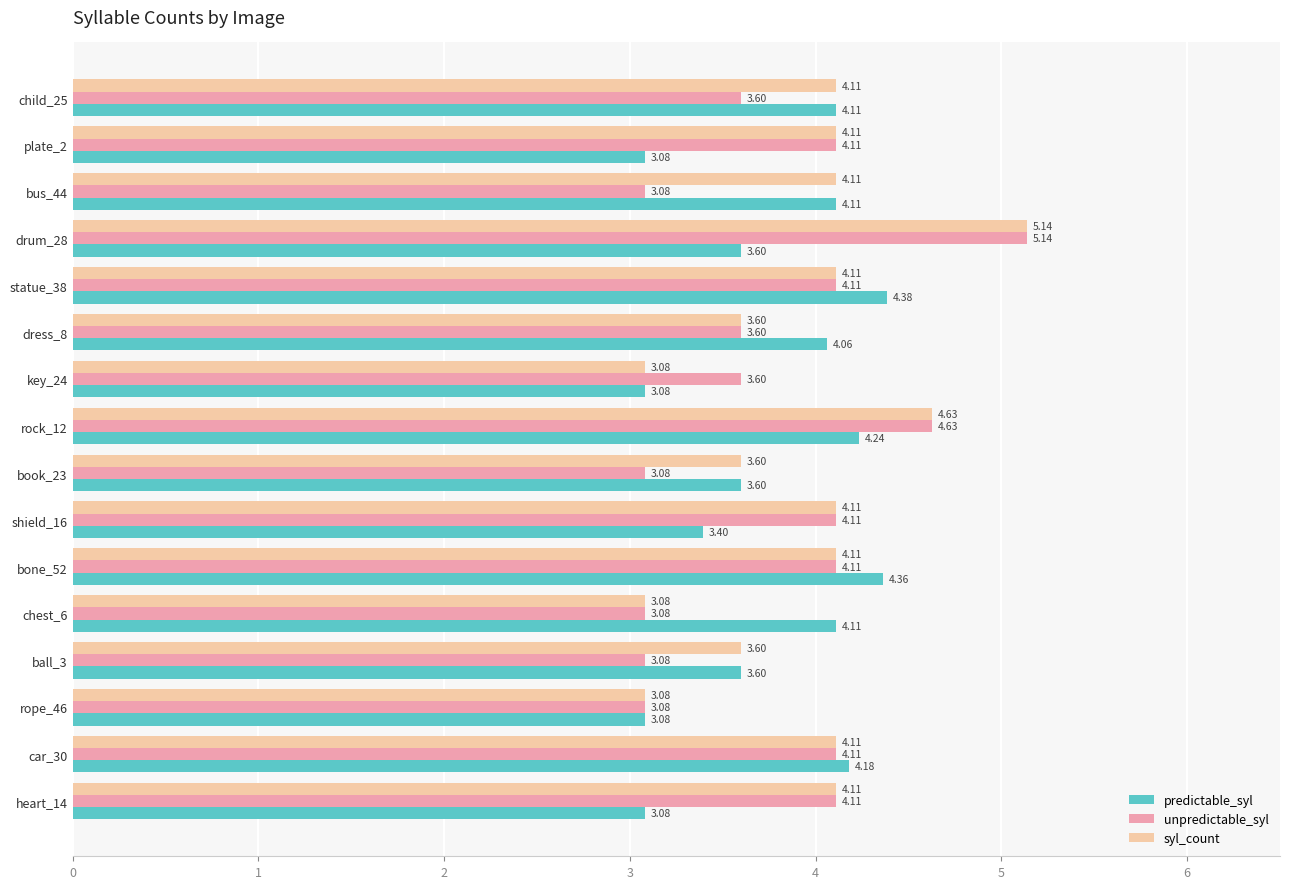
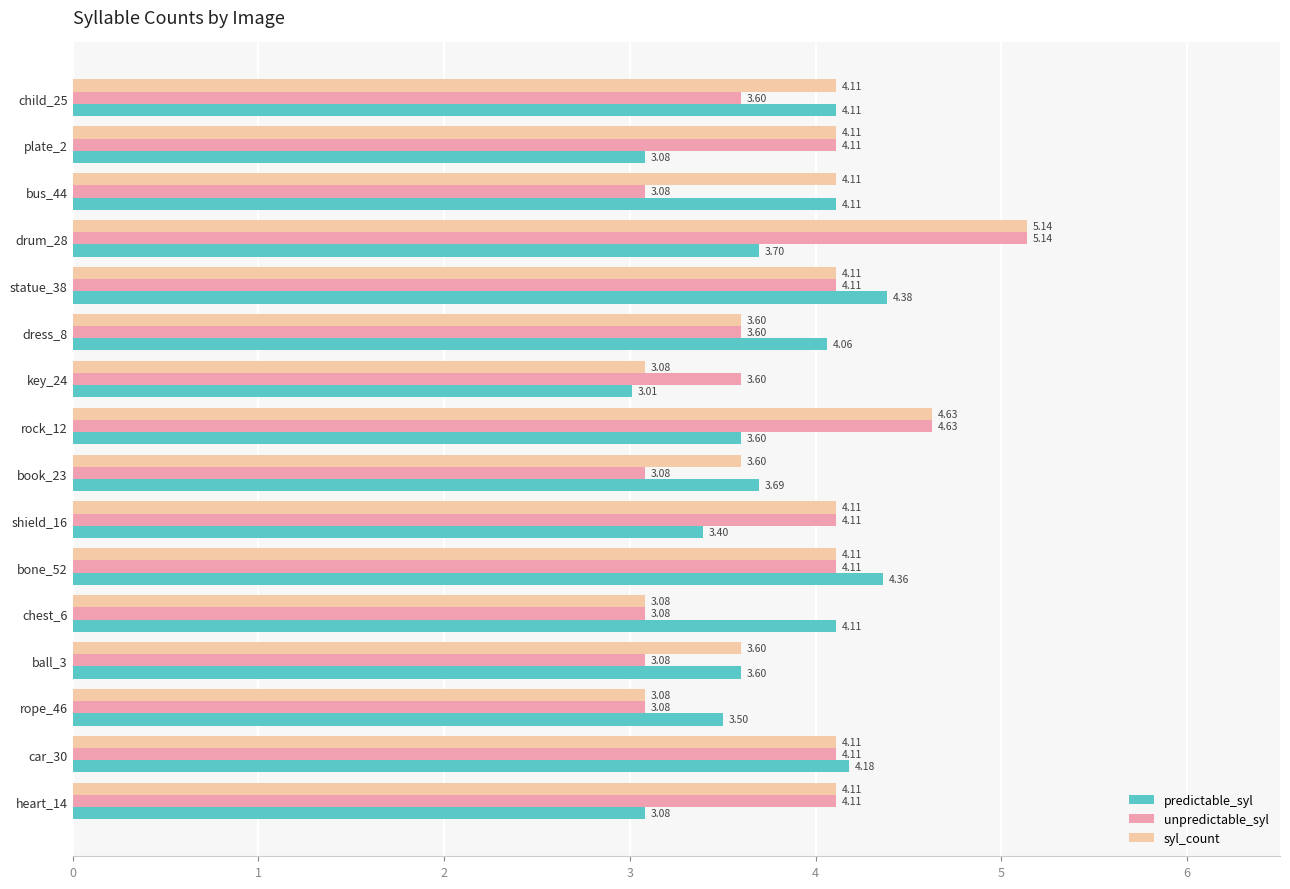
predictable_syl, drum_28: 3.60 -> 3.70
predictable_syl, key_24: 3.08 -> 3.01
predictable_syl, rock_12: 4.24 -> 3.60
predictable_syl, book_23: 3.60 -> 3.69
predictable_syl, rope_46: 3.08 -> 3.50
